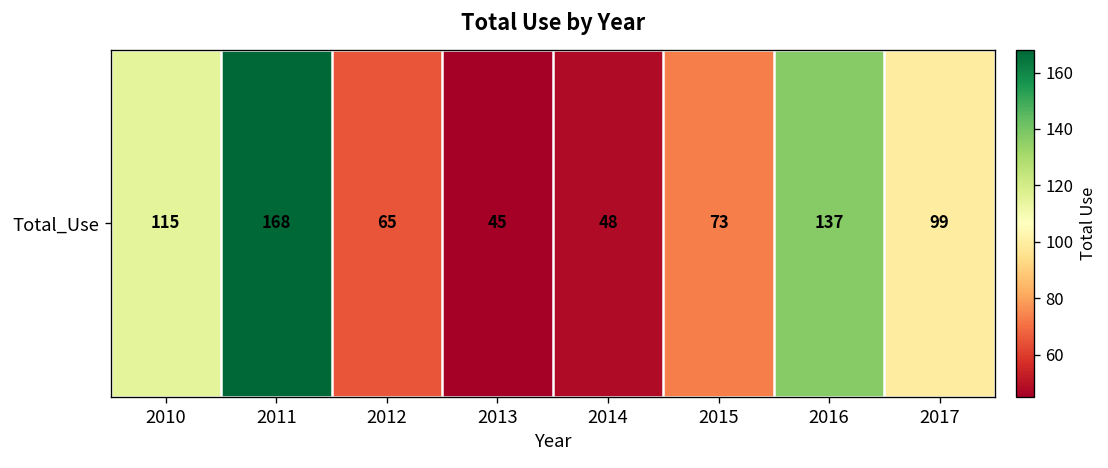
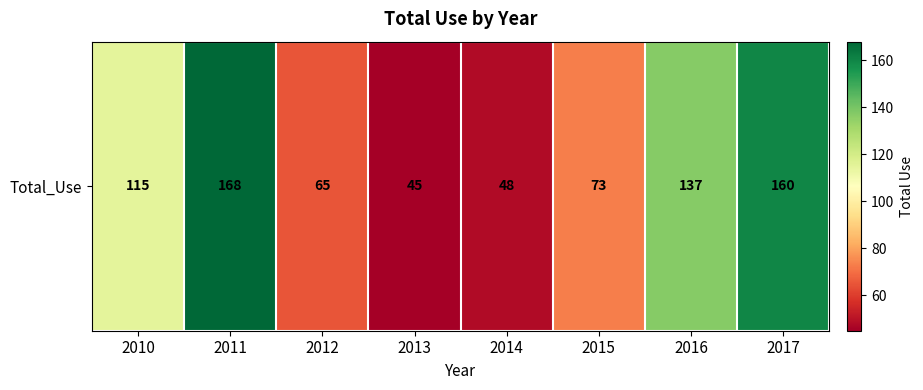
Total_Use, 2017: 99 -> 160
